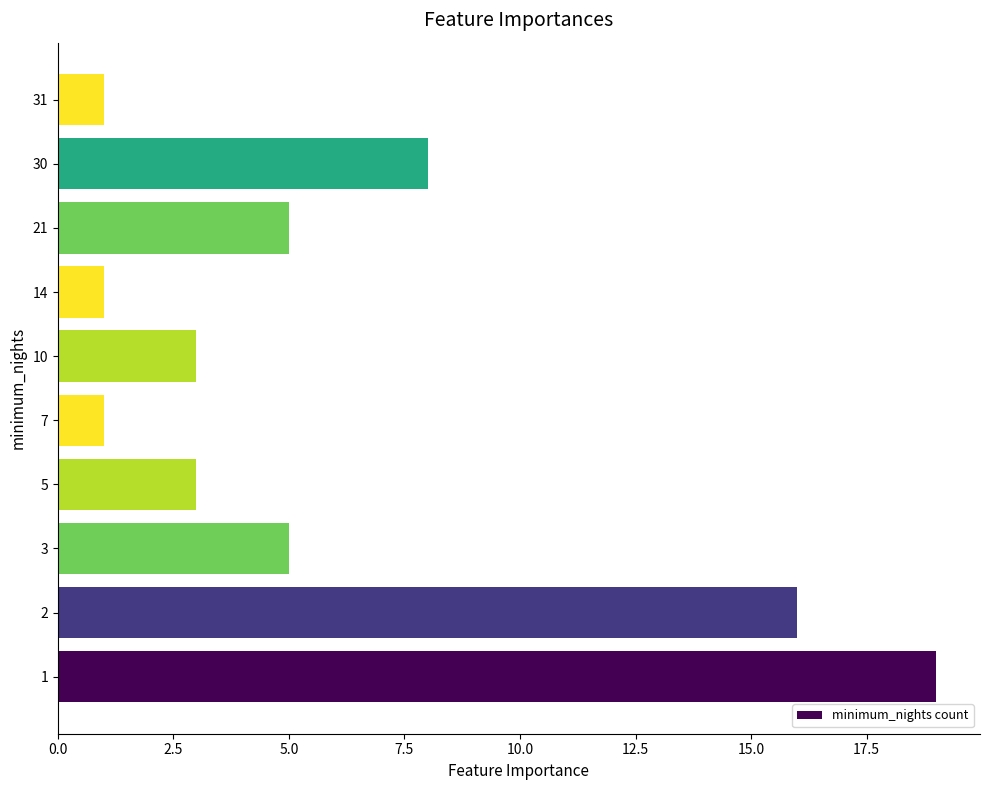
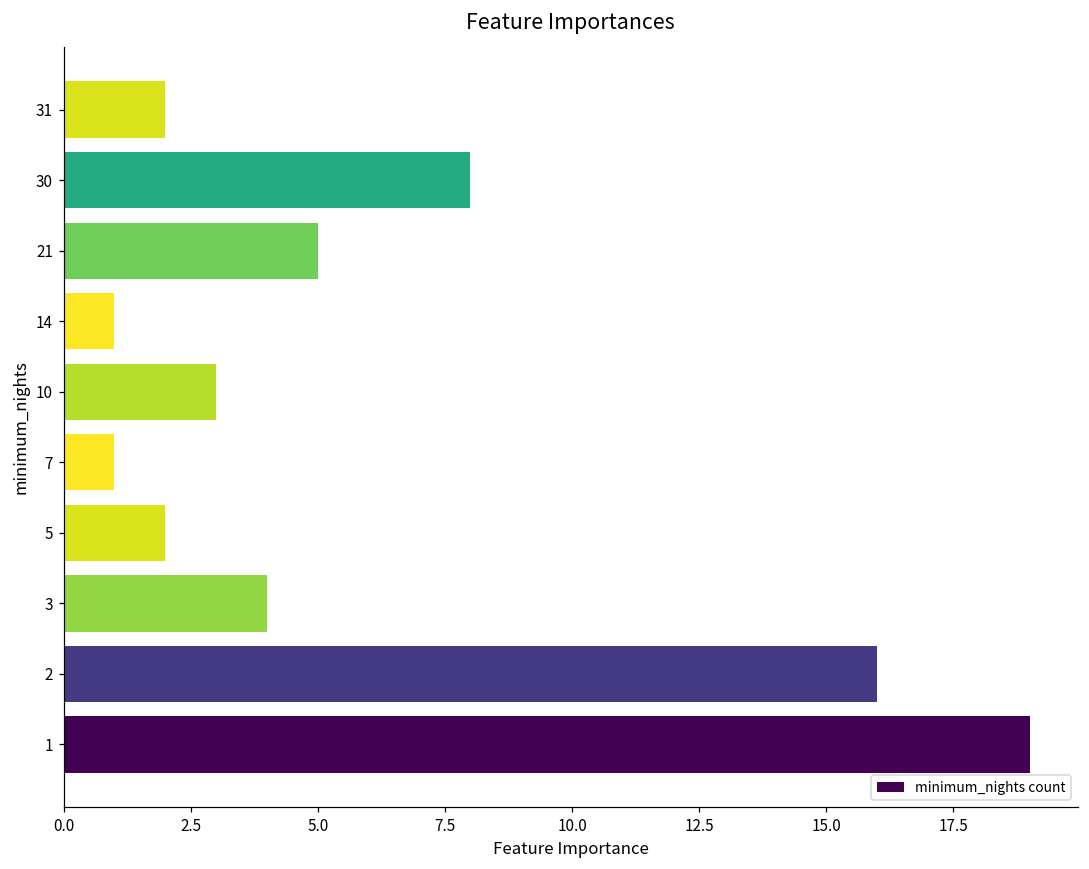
31: 1 -> 2
5: 3 -> 2
3: 5 -> 4
